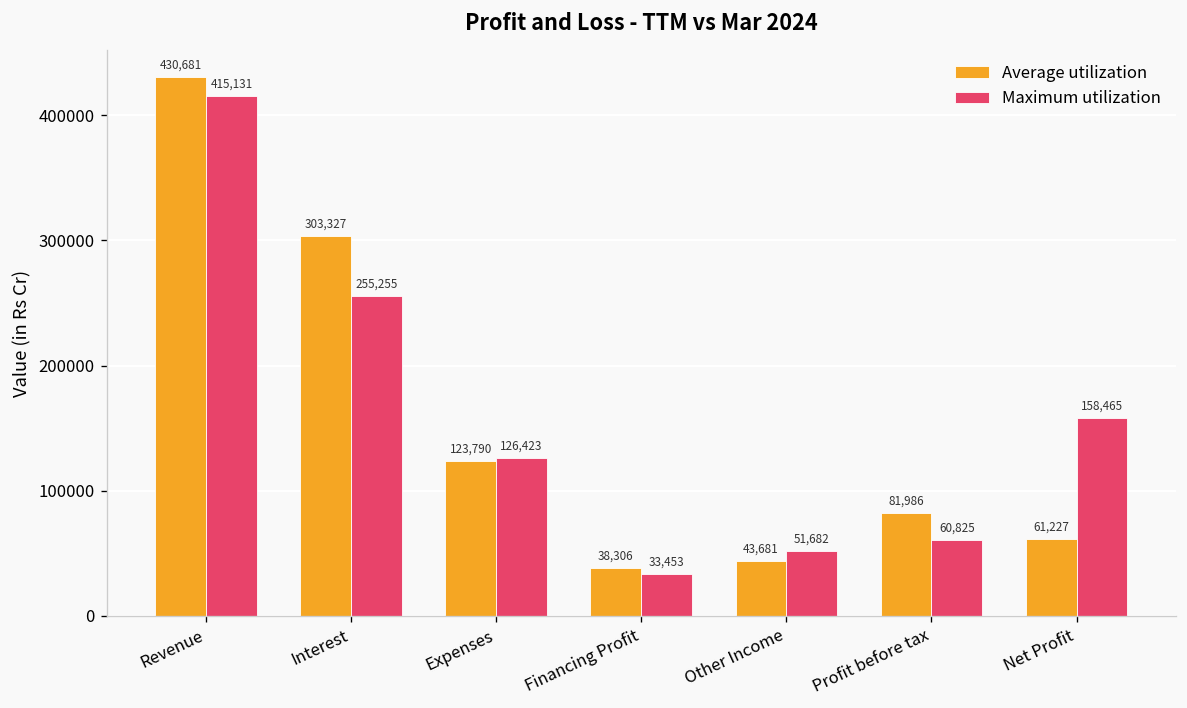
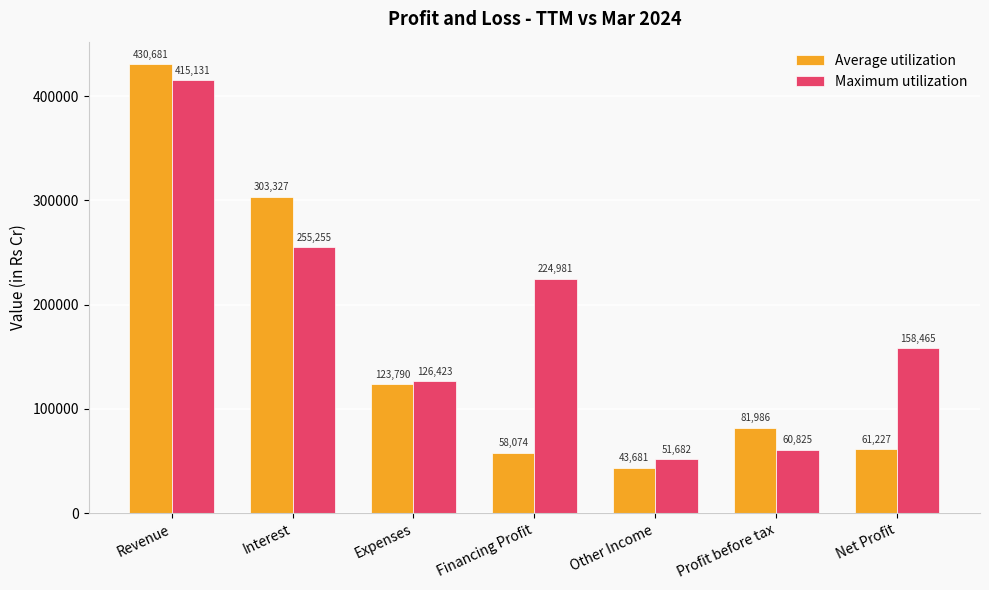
Average utilization, Financing Profit: 38,306 -> 58,074
Maximum utilization, Financing Profit: 33,453 -> 224,981
